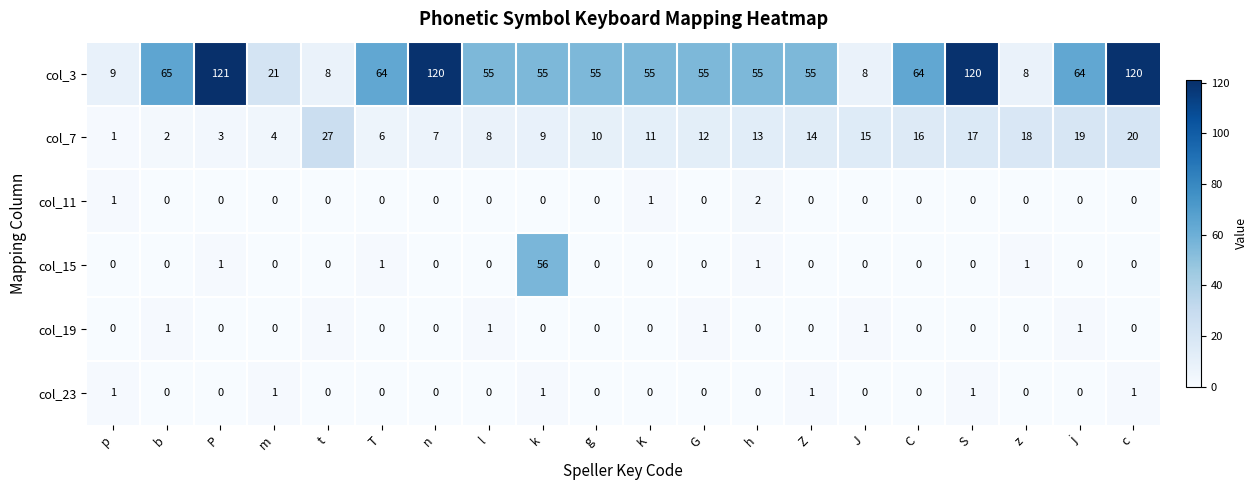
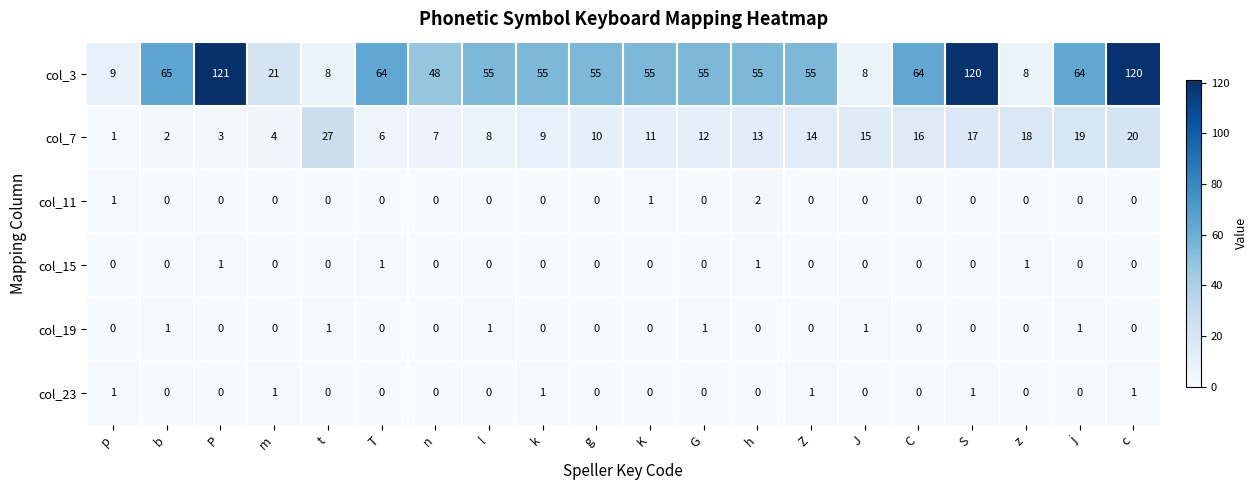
col_3, n: 120 -> 48
col_15, k: 56 -> 0
